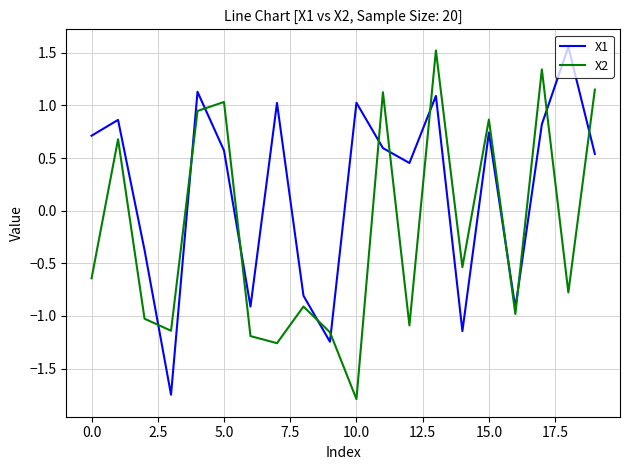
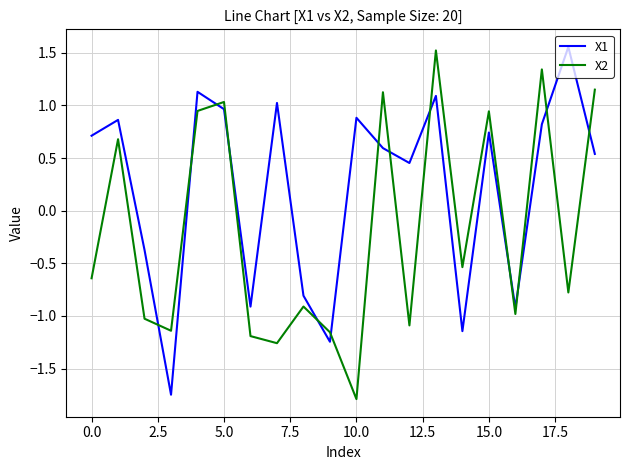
X1, 5.0: 0.57 -> 0.96
X1, 10.0: 1.03 -> 0.88
X2, 15.0: 0.87 -> 0.94
